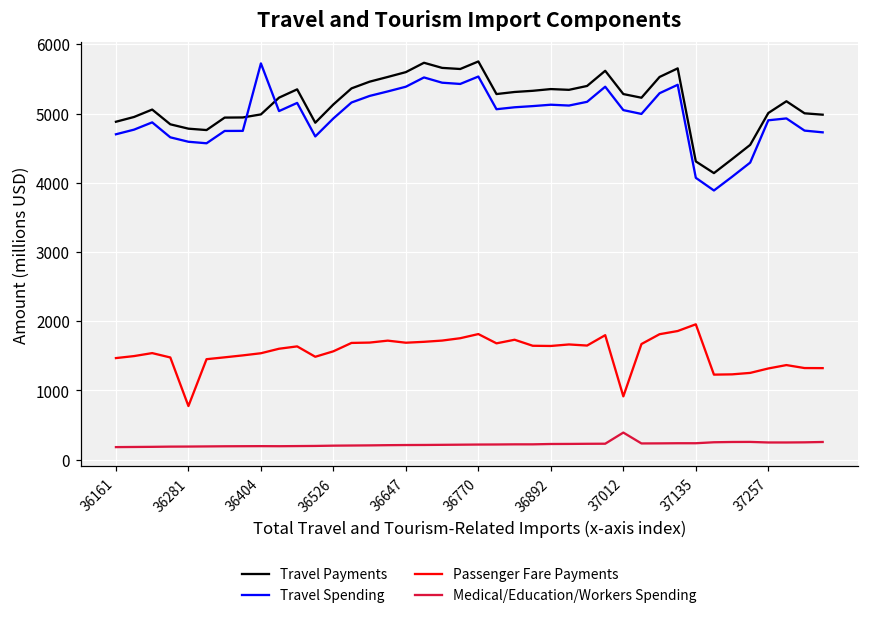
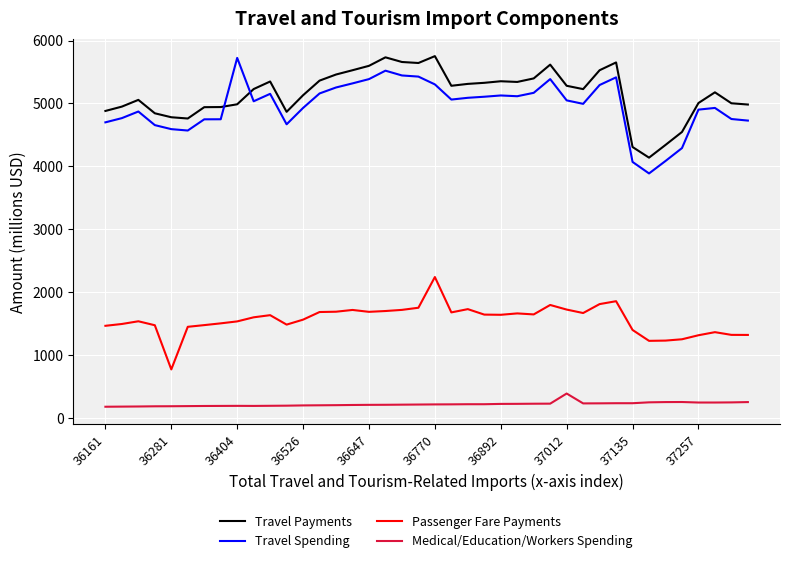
Travel Spending, 36770: 5500 -> 5300
Passenger Fare Payments, 36770: 1800 -> 2200
Passenger Fare Payments, 37012: 900 -> 1700
Passenger Fare Payments, 37135: 2000 -> 1400
